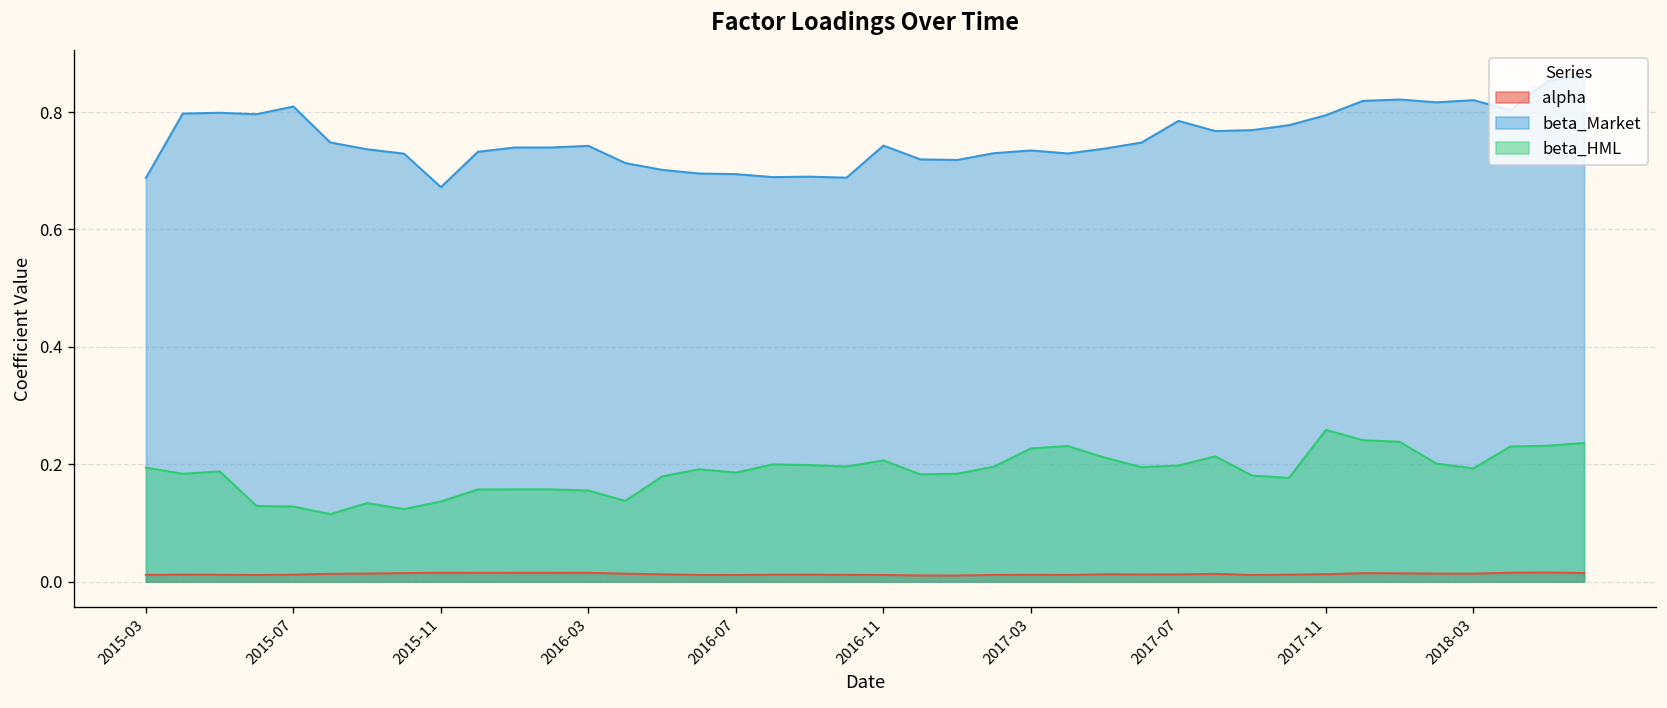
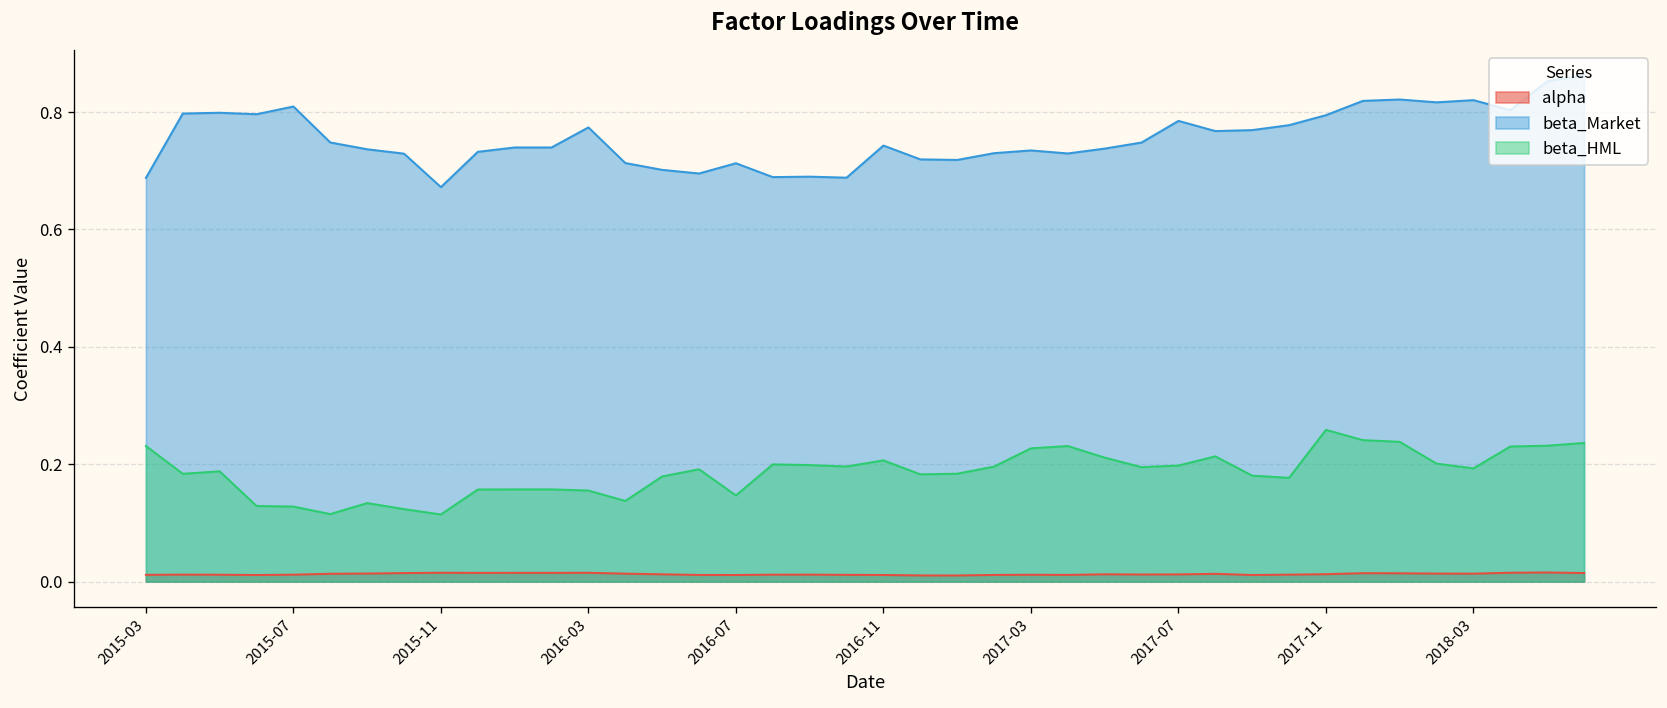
beta_HML, 2015-03: 0.19 -> 0.23
beta_HML, 2015-11: 0.14 -> 0.11
beta_Market, 2016-03: 0.74 -> 0.77
beta_Market, 2016-07: 0.69 -> 0.71
beta_HML, 2016-07: 0.19 -> 0.15
